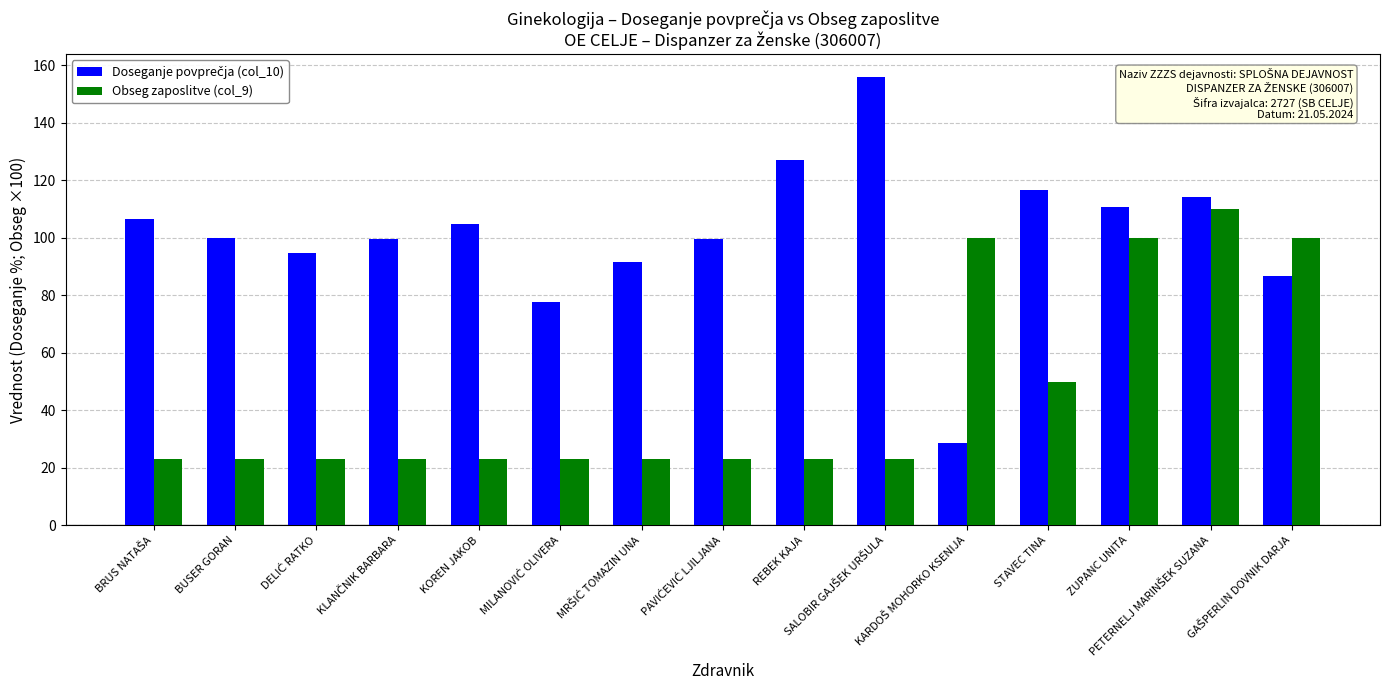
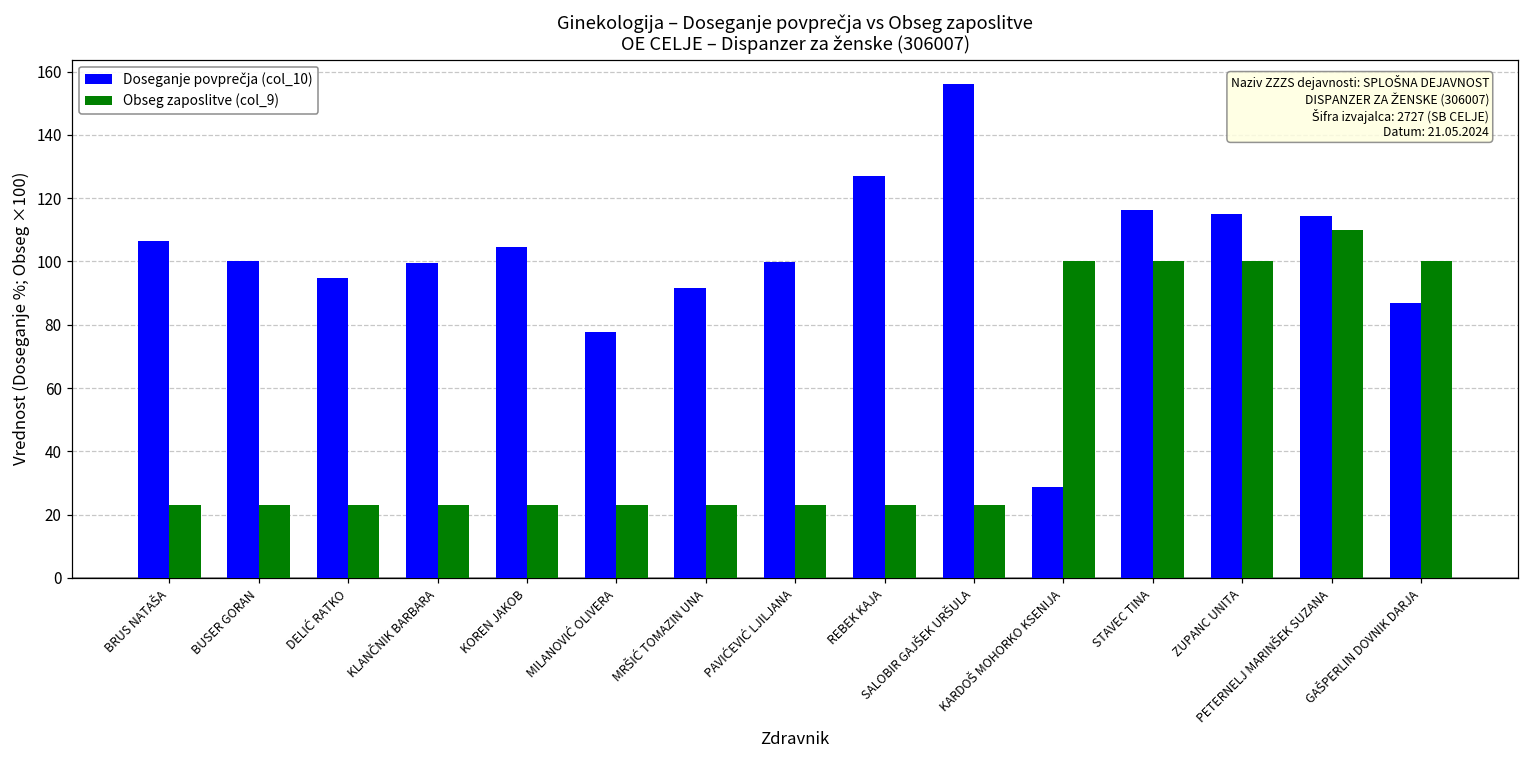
Obseg zaposlitve (col_9), STAVEC TINA: 50 -> 100
Doseganje povprečja (col_10), ZUPANC UNITA: 111 -> 115
